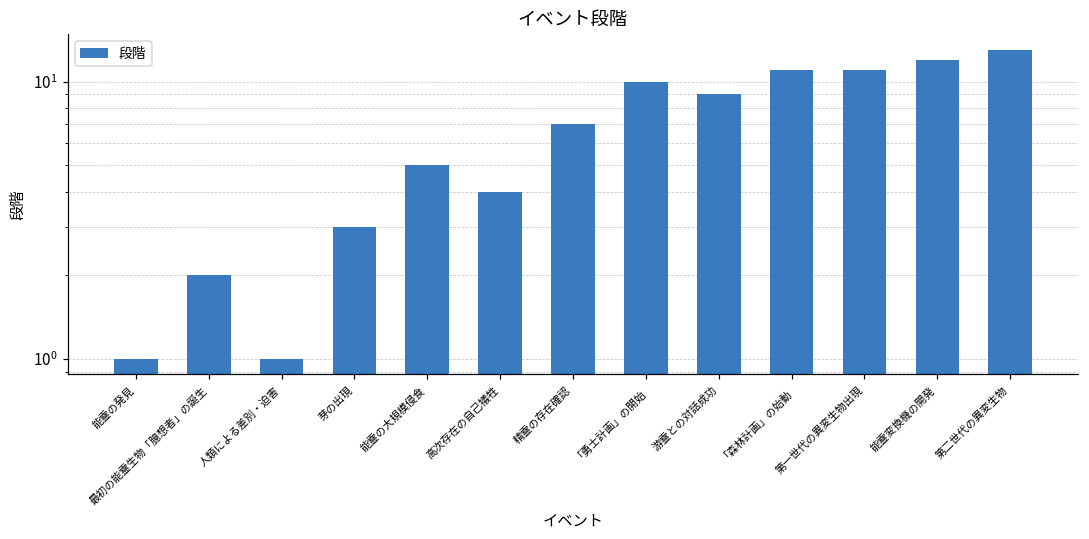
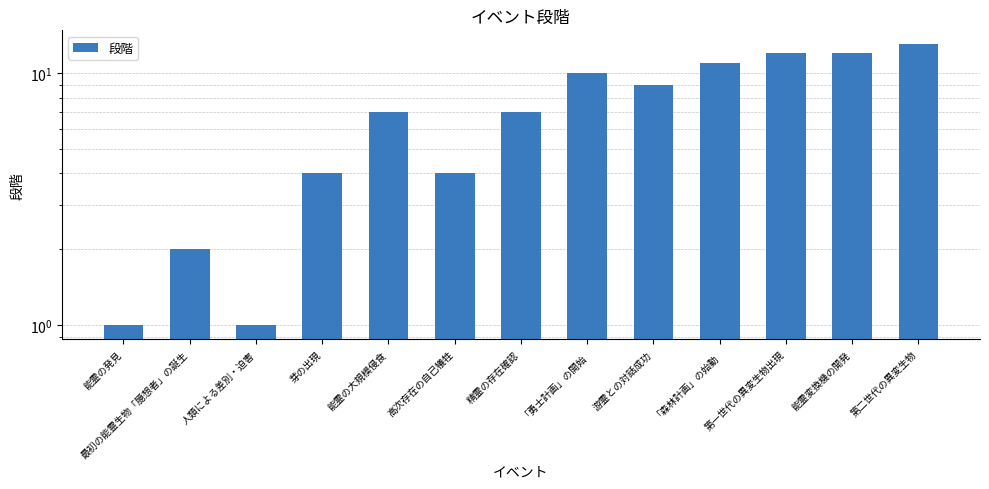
芽の出現: 3 -> 4
能霊の大規模侵食: 5 -> 7
第一世代の異変生物出現: 11 -> 12
